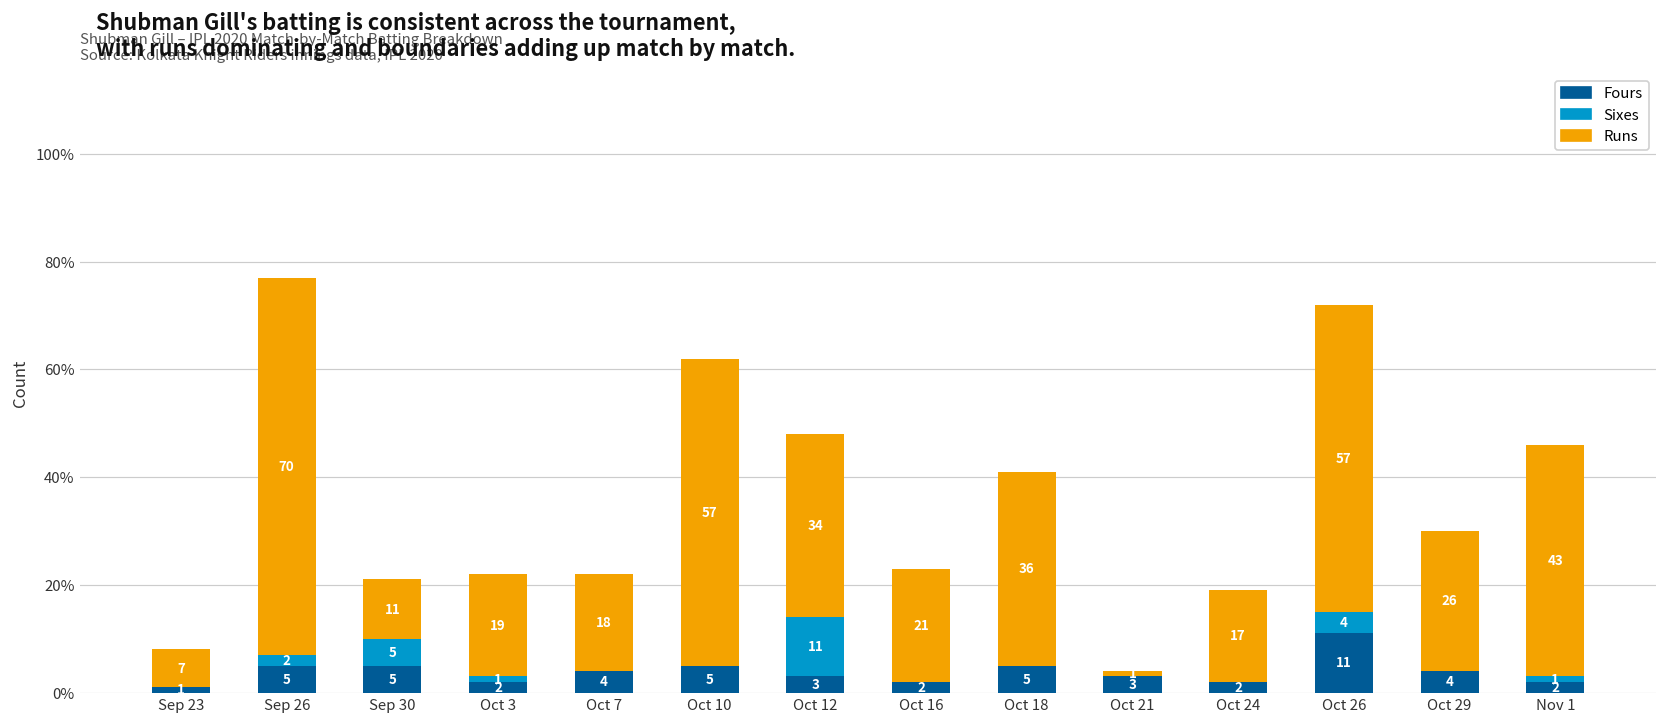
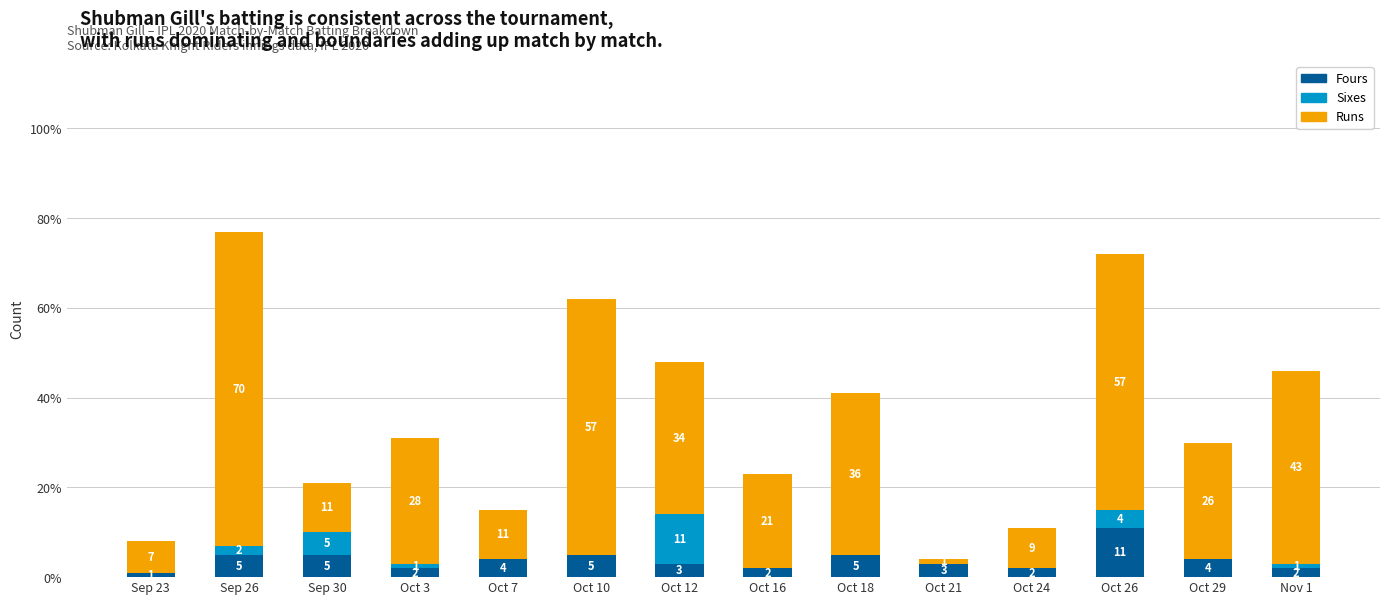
Runs, Oct 3: 19 -> 28
Runs, Oct 7: 18 -> 11
Runs, Oct 24: 17 -> 9
